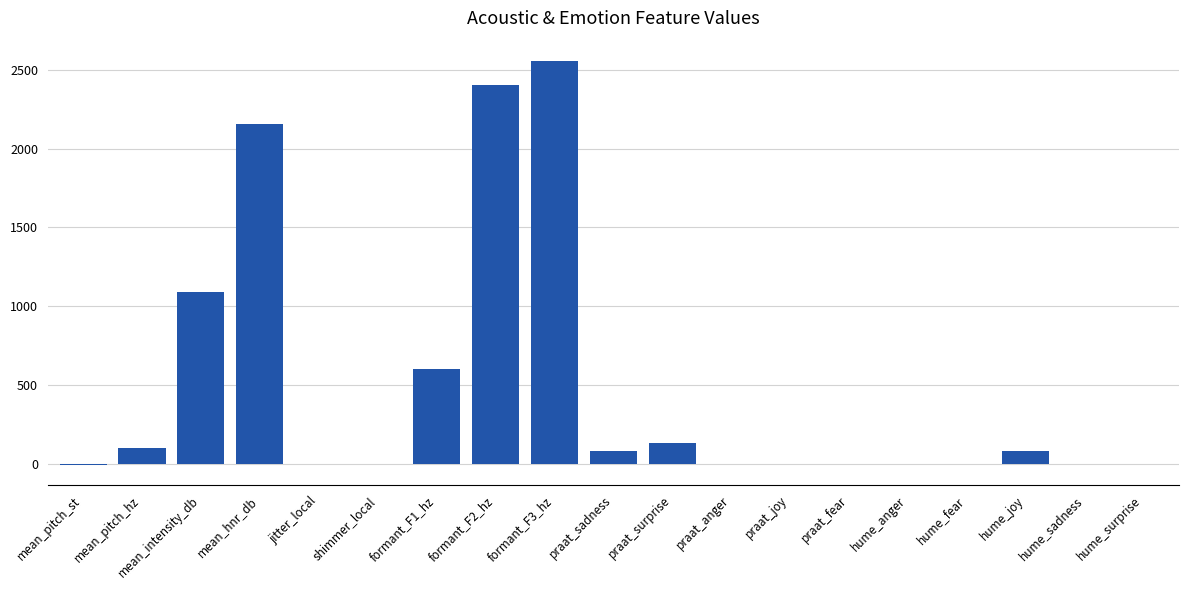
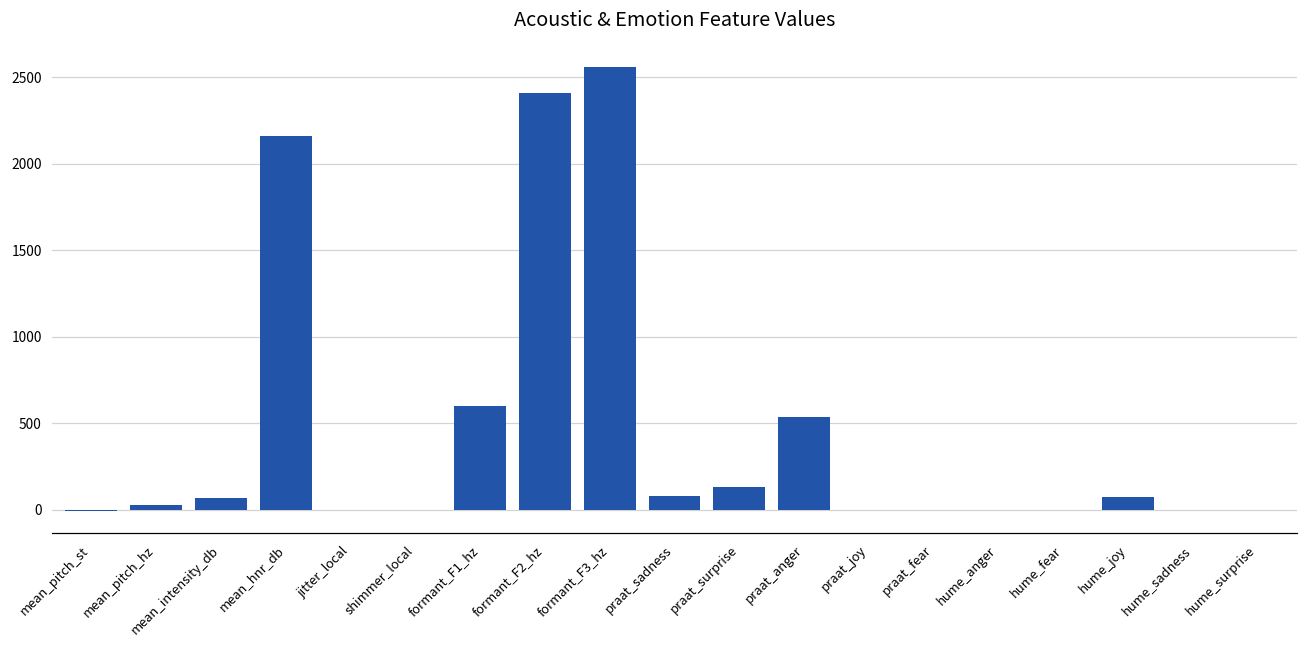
mean_pitch_hz: 100 -> 30
mean_intensity_db: 1090 -> 70
praat_anger: 0 -> 540
